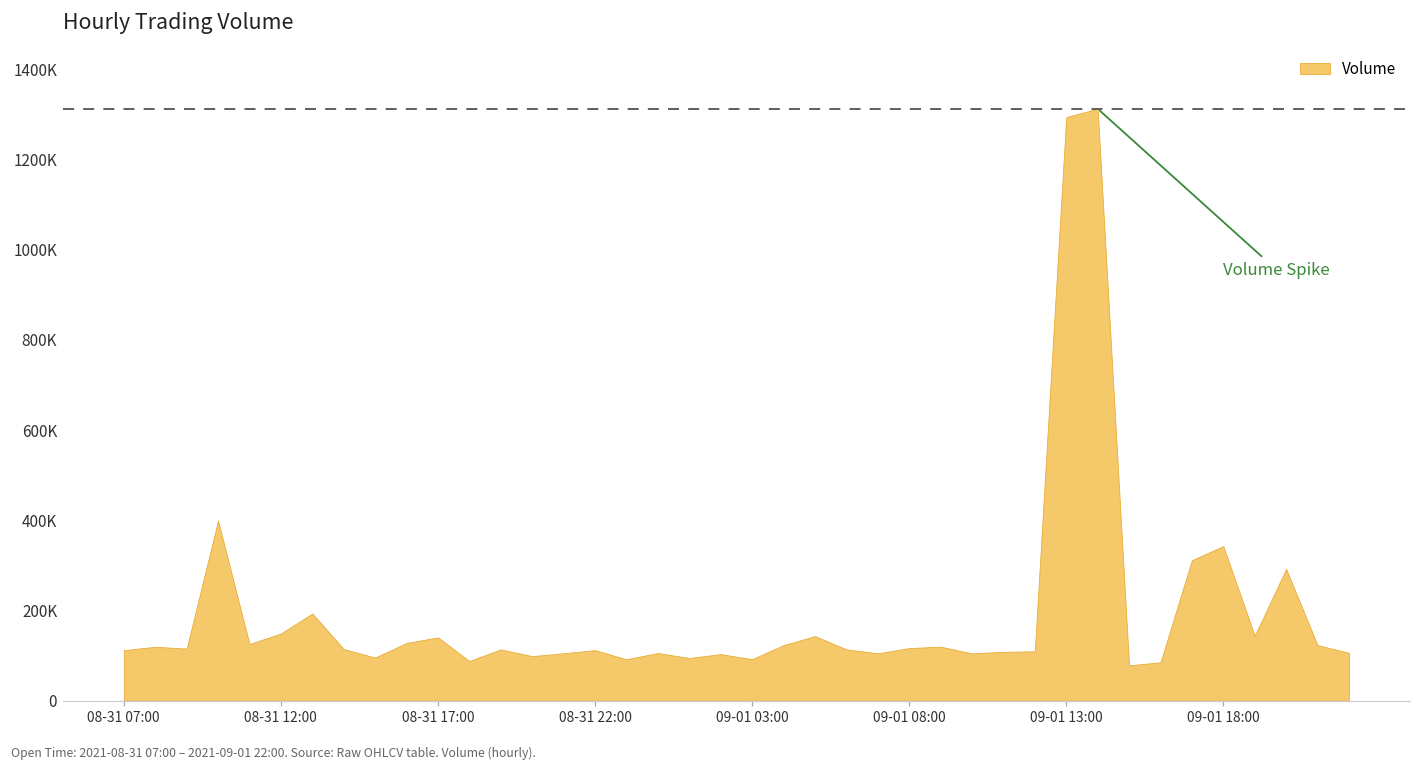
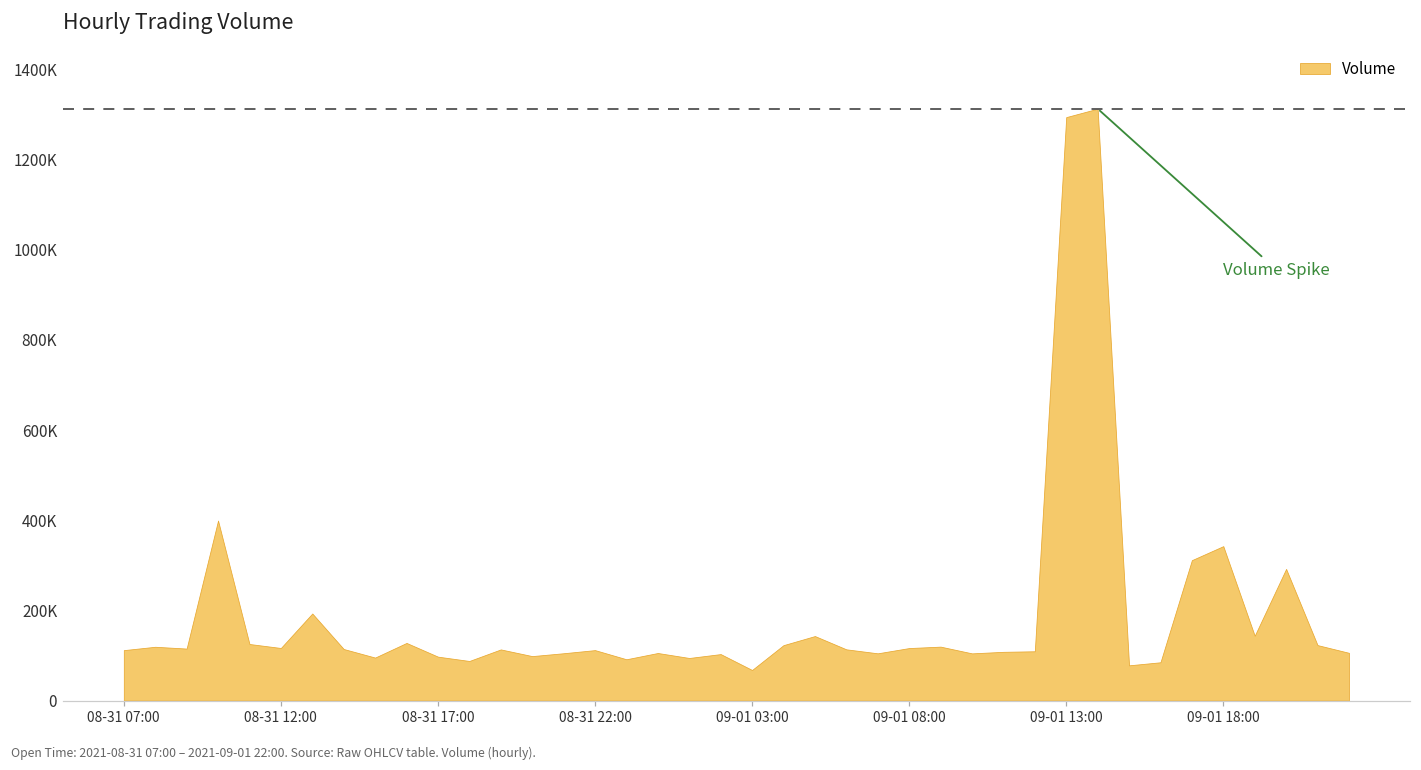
08-31 12:00: 150000 -> 120000
08-31 17:00: 140000 -> 100000
09-01 03:00: 90000 -> 70000
